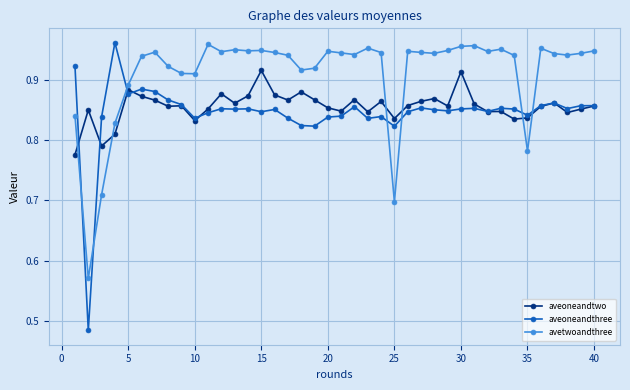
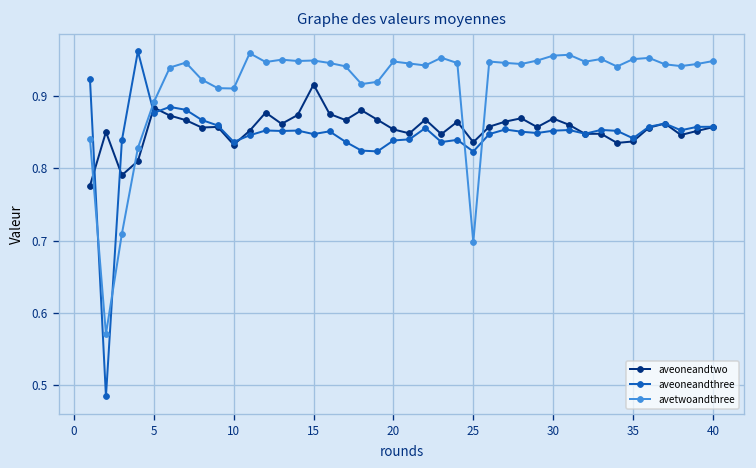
aveoneandtwo, 30: 0.91 -> 0.87
avetwoandthree, 35: 0.78 -> 0.95
